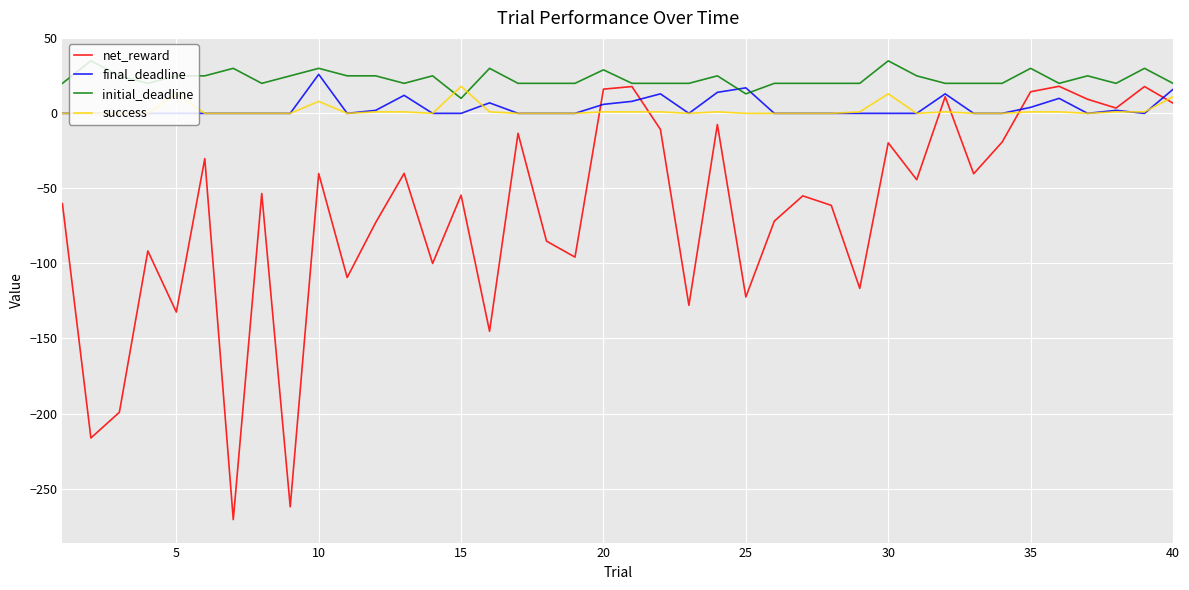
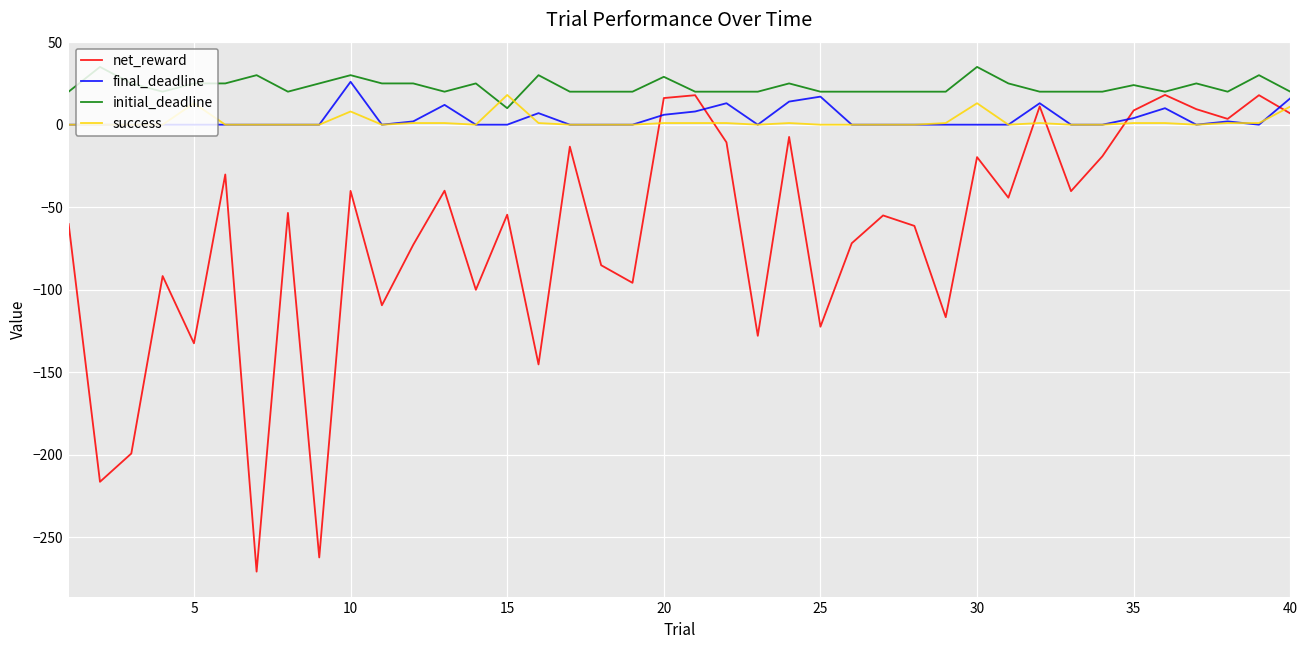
initial_deadline, 25: 13 -> 20
net_reward, 35: 14 -> 9
initial_deadline, 35: 30 -> 24
